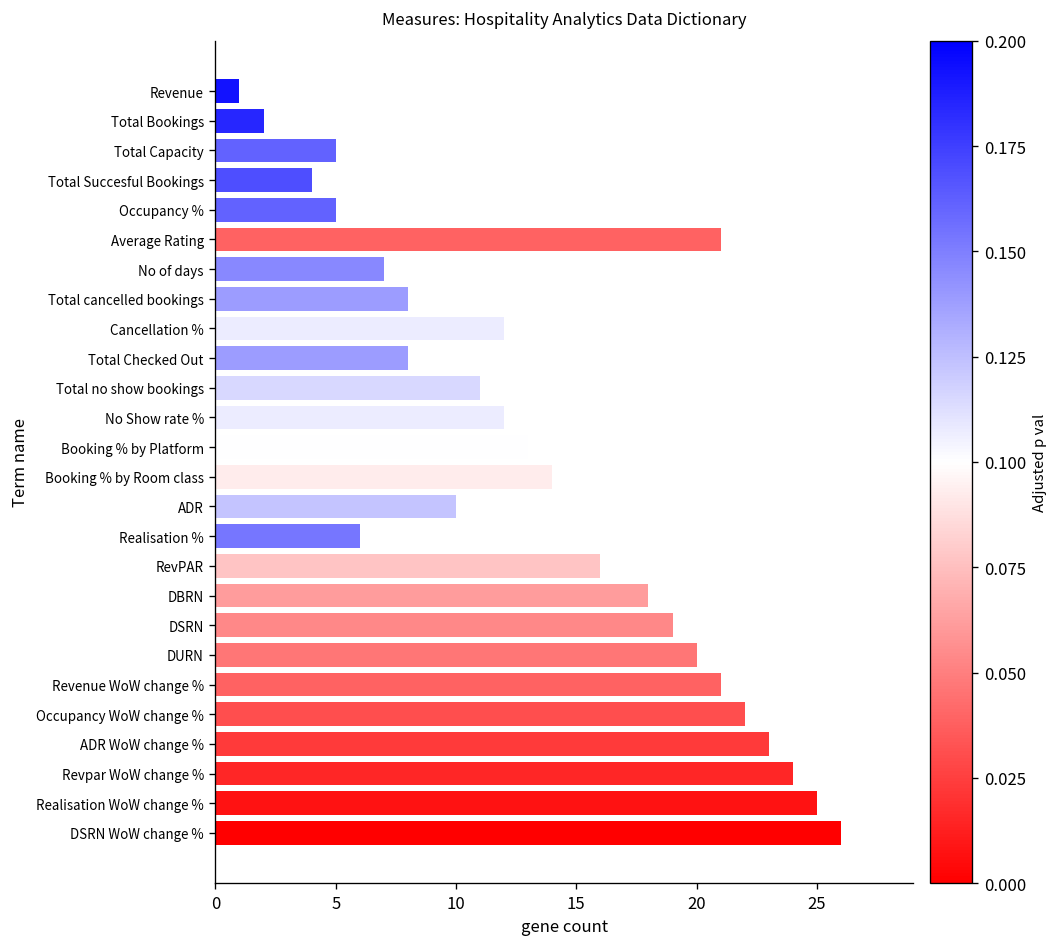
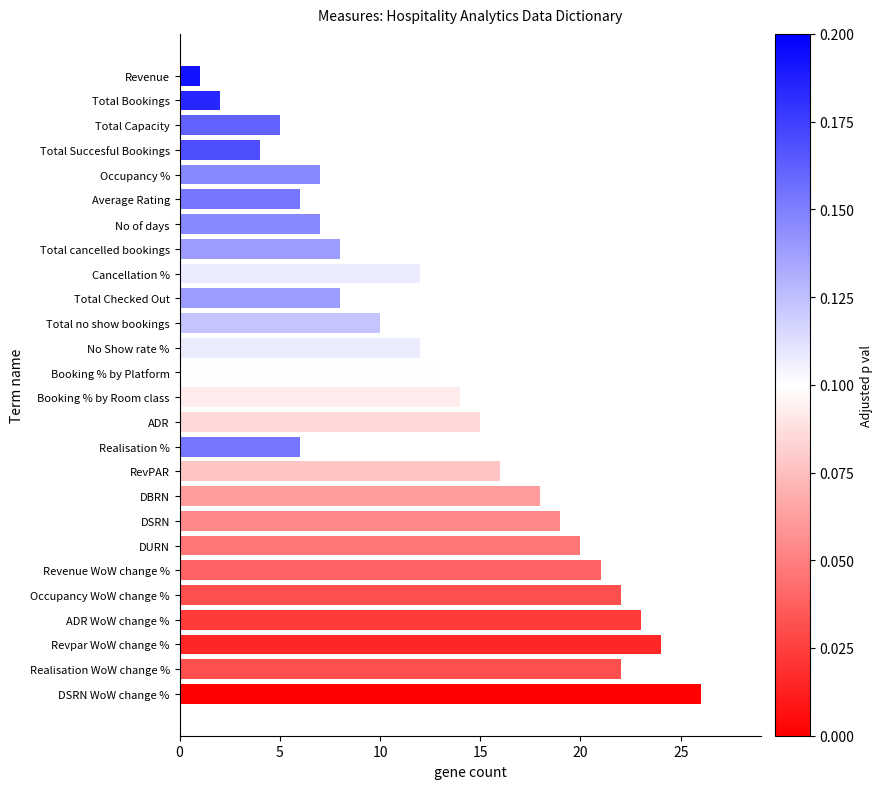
Occupancy %: 5 -> 7
Average Rating: 21 -> 6
Total no show bookings: 11 -> 10
ADR: 10 -> 15
Realisation WoW change %: 25 -> 22
